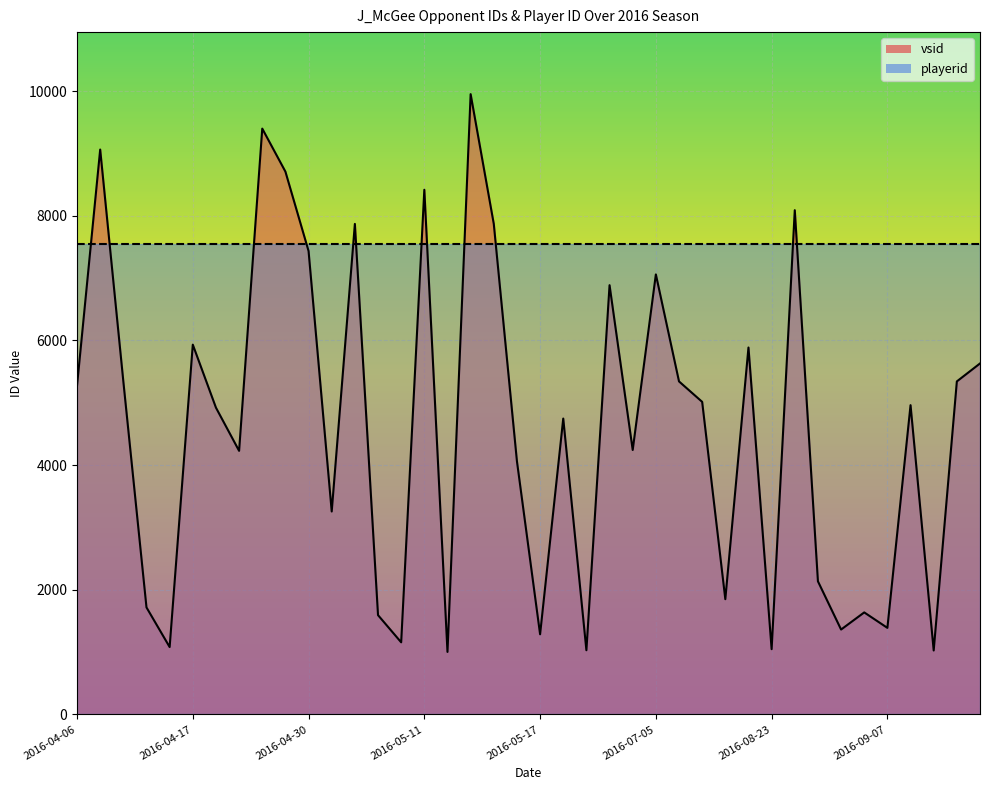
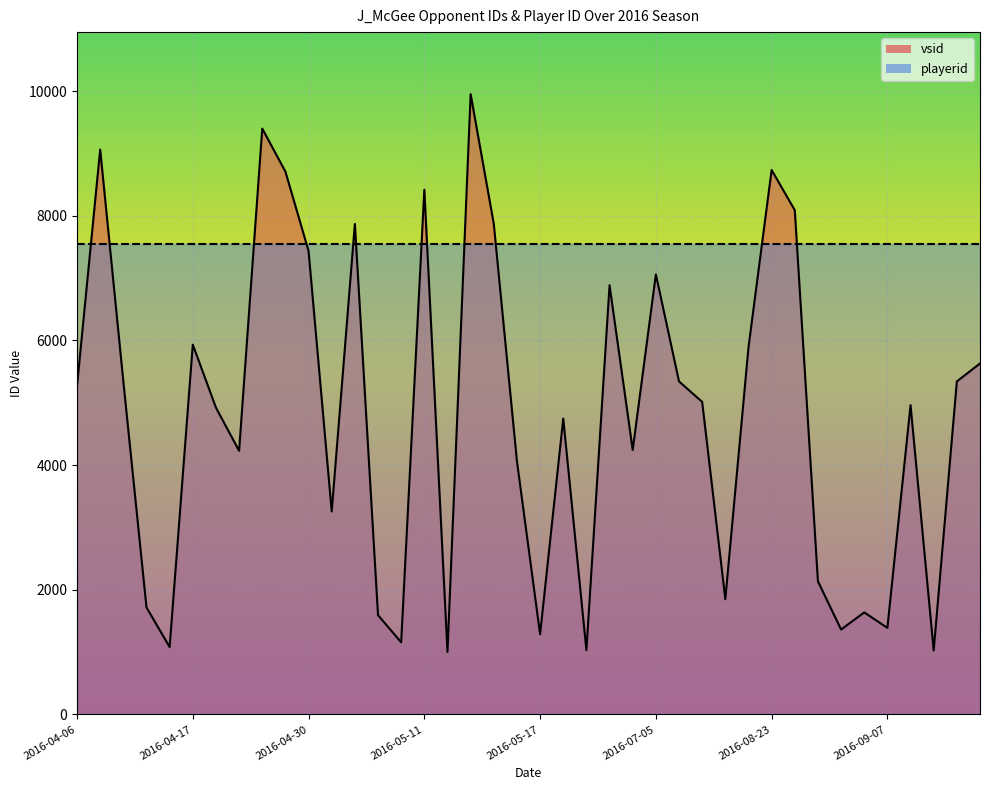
vsid, 2016-08-23: 1000 -> 8700
